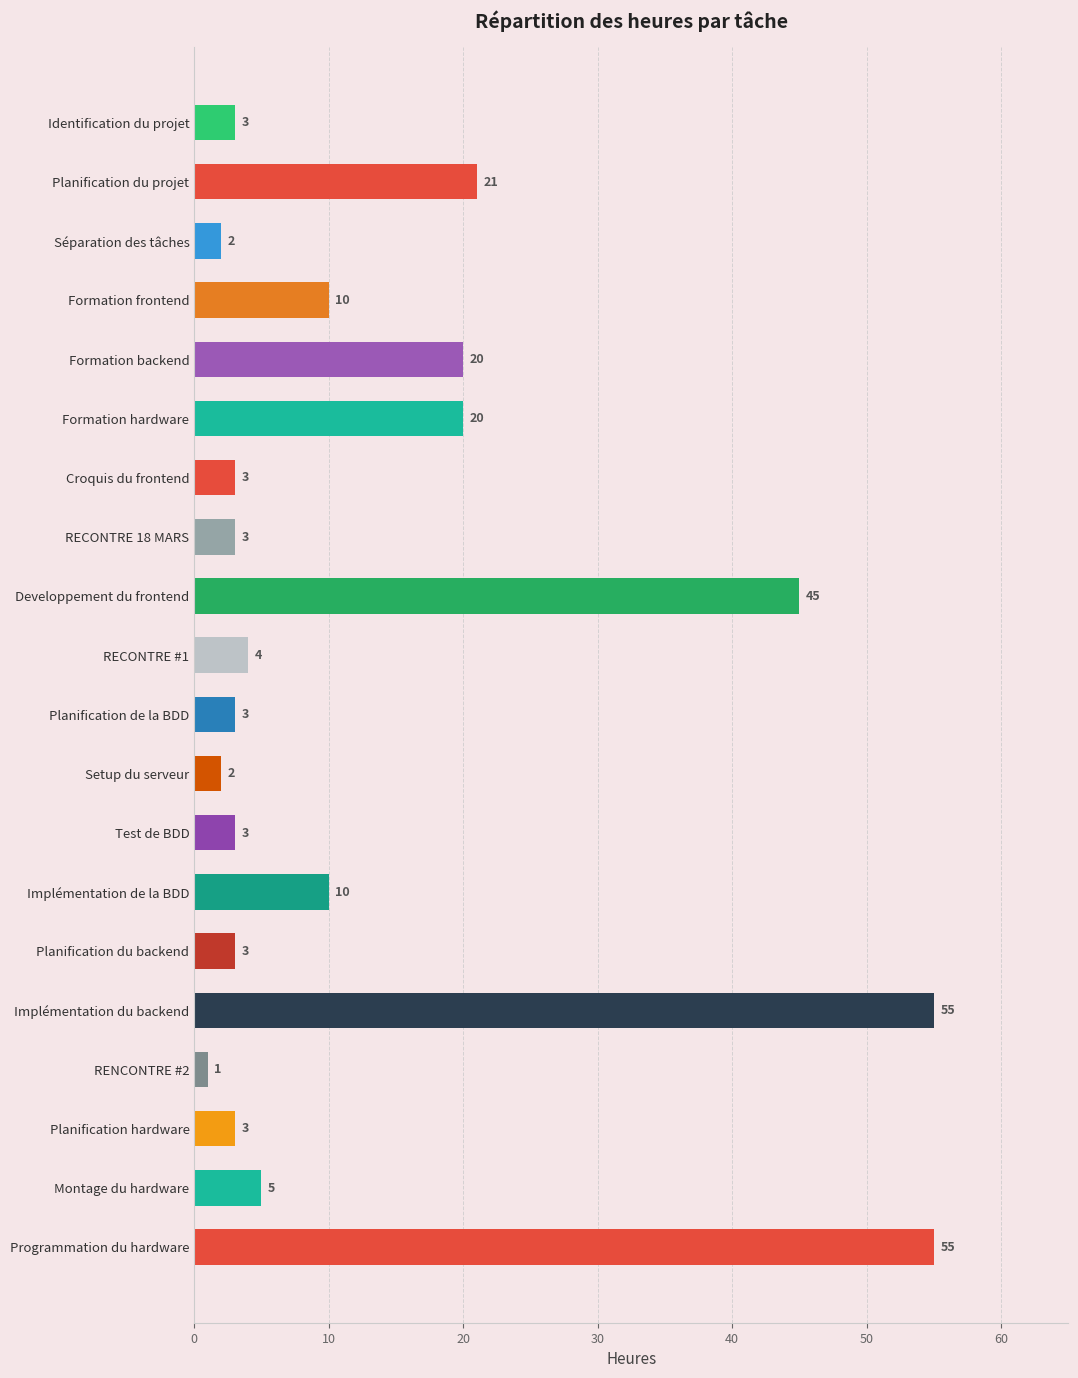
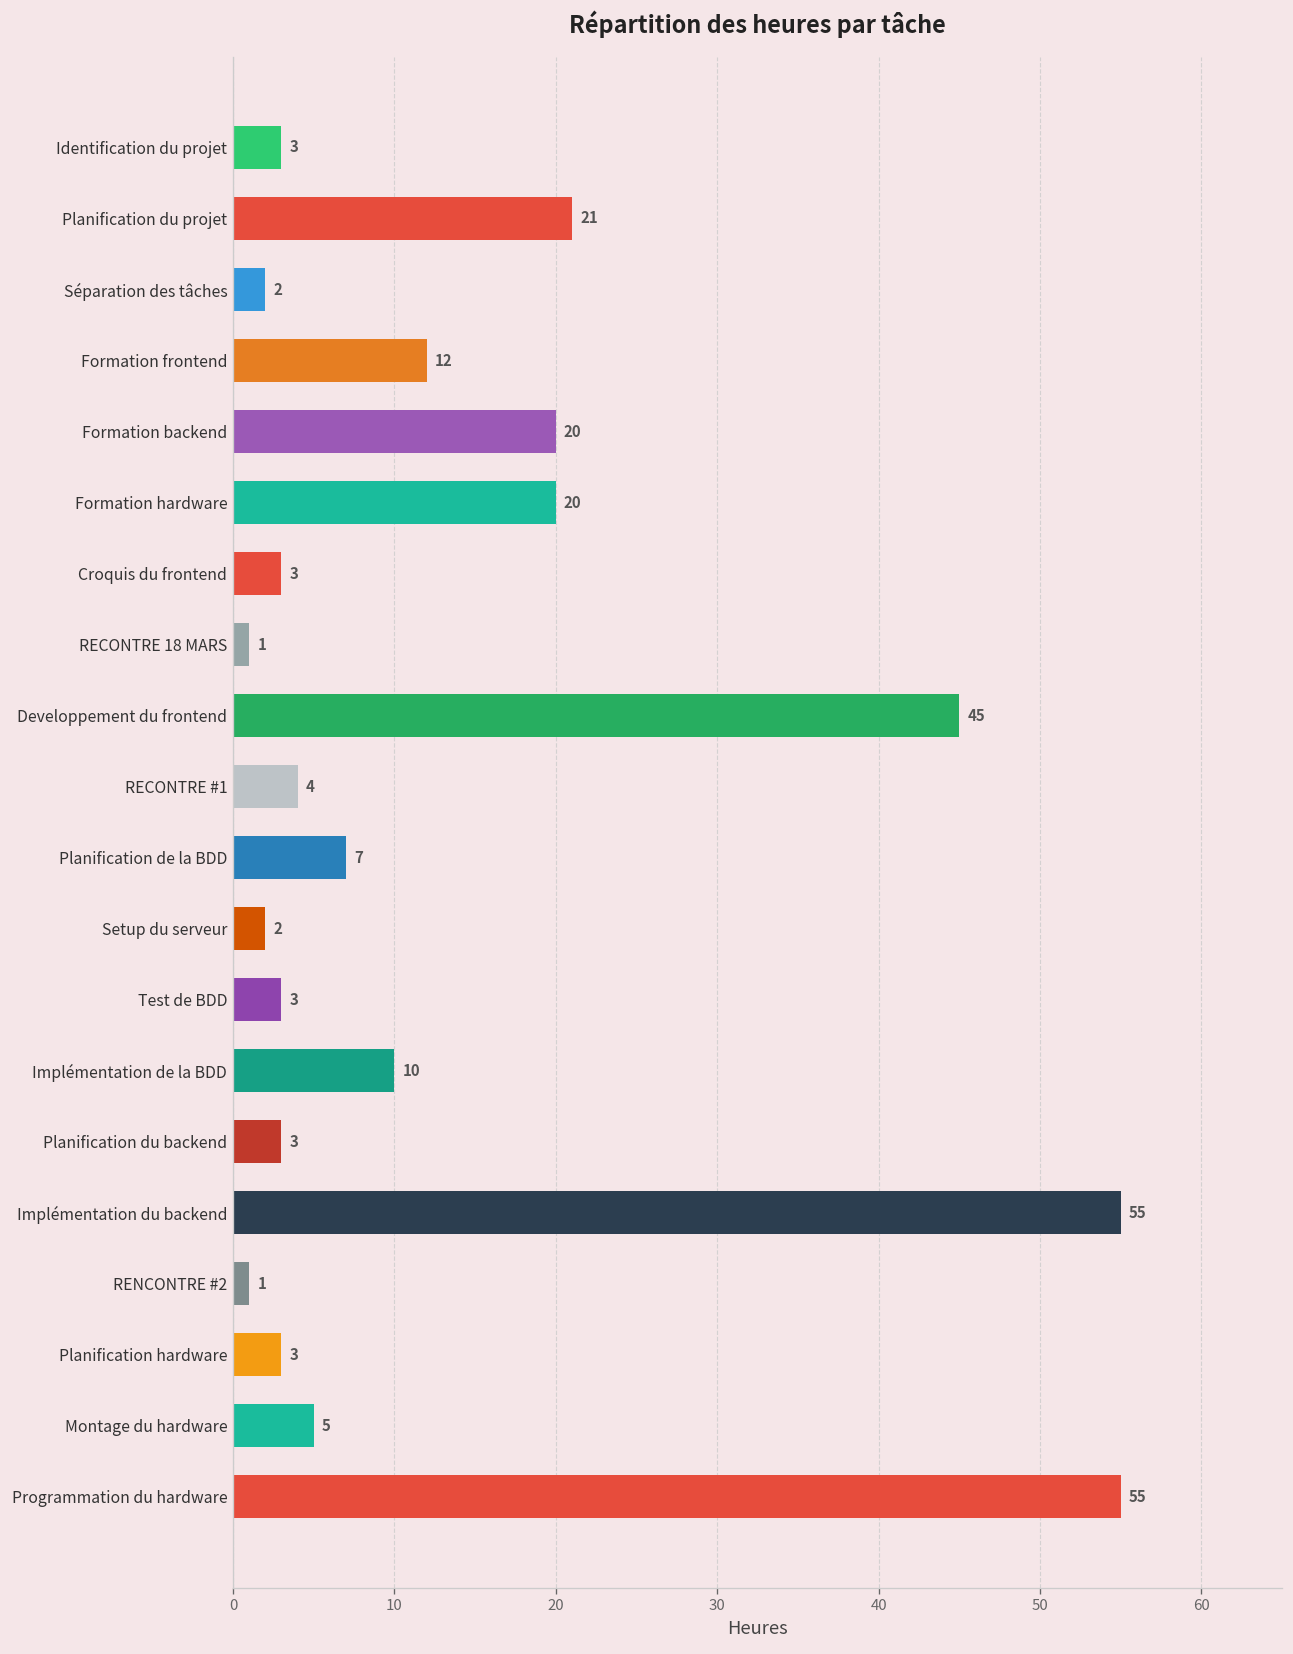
Formation frontend: 10 -> 12
RECONTRE 18 MARS: 3 -> 1
Planification de la BDD: 3 -> 7
